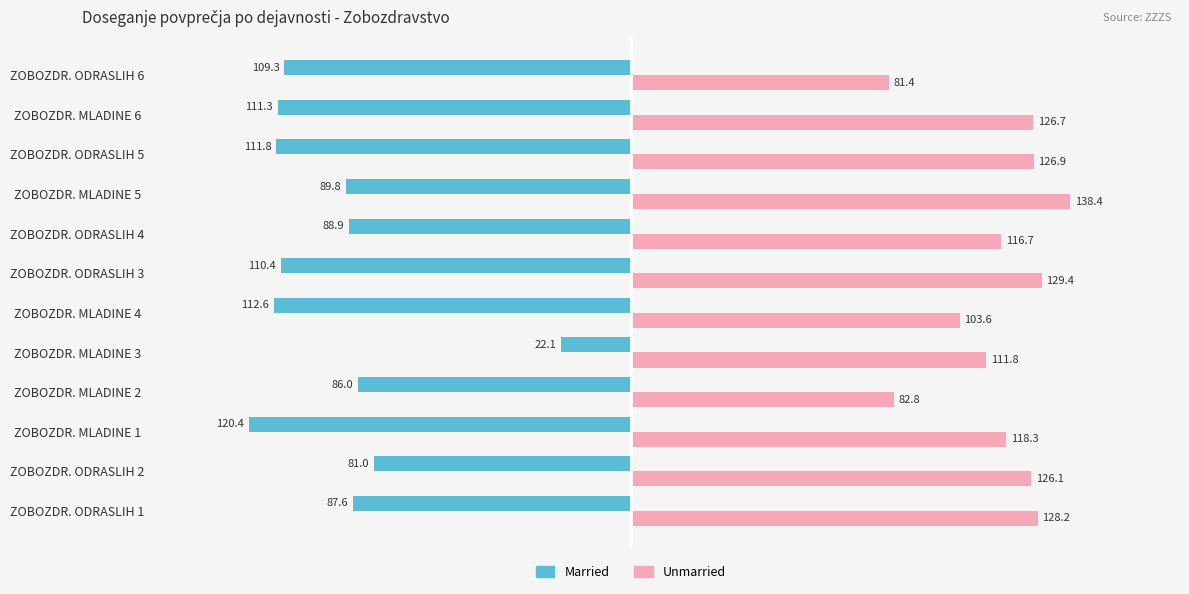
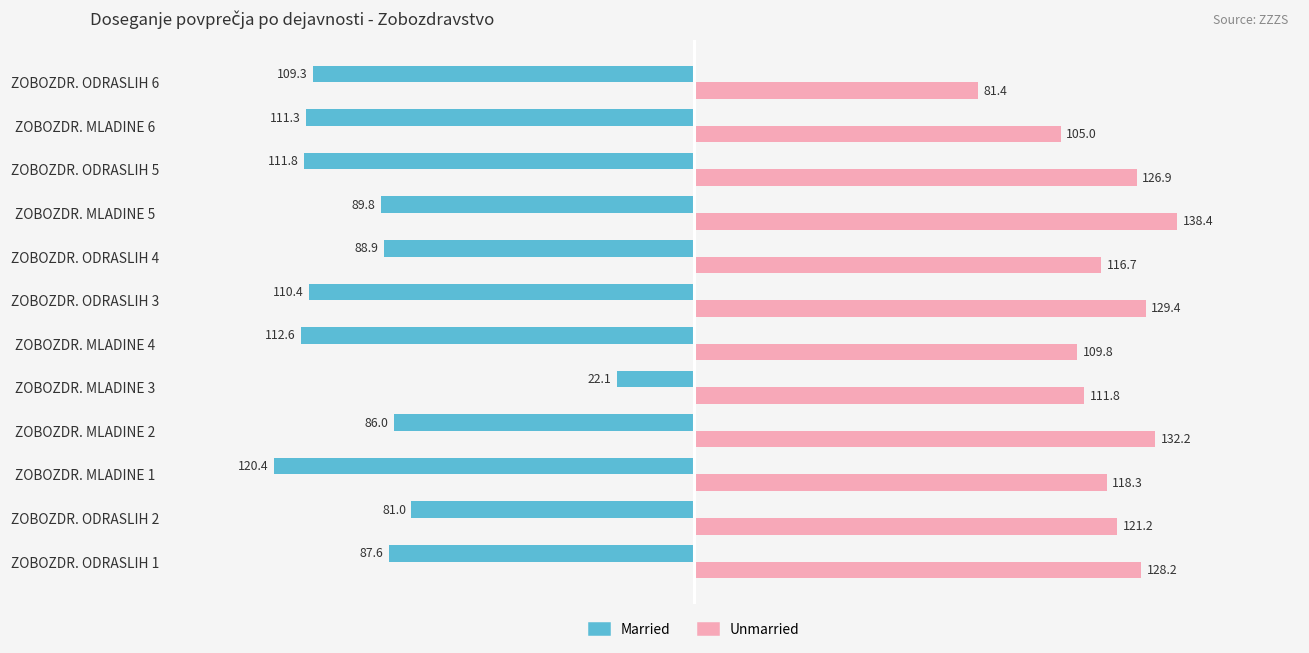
Unmarried, ZOBOZDR. MLADINE 6: 126.7 -> 105.0
Unmarried, ZOBOZDR. MLADINE 4: 103.6 -> 109.8
Unmarried, ZOBOZDR. MLADINE 2: 82.8 -> 132.2
Unmarried, ZOBOZDR. ODRASLIH 2: 126.1 -> 121.2
